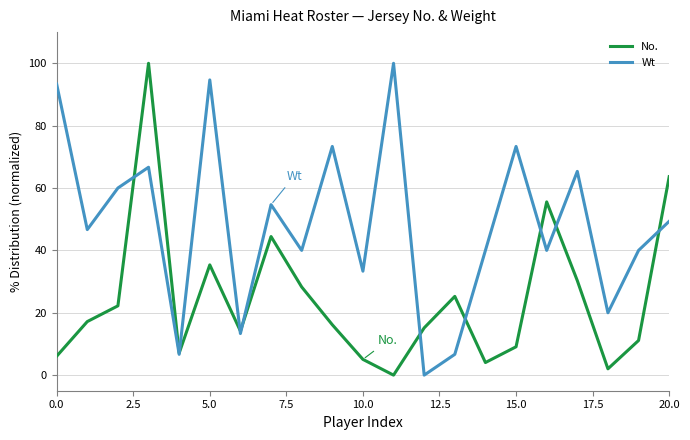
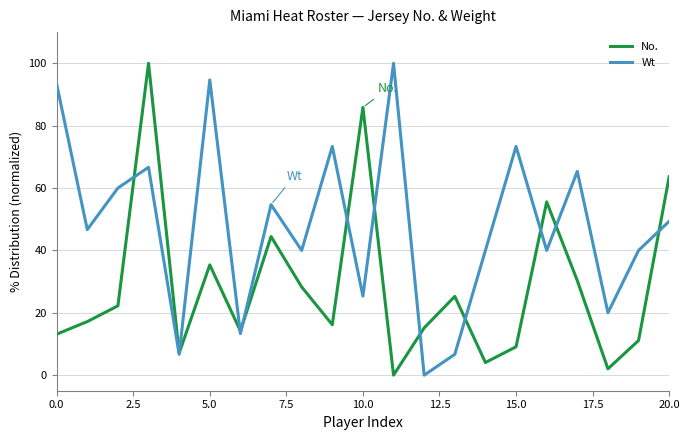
No., 0.0: 6 -> 13
No., 10.0: 5 -> 86
Wt, 10.0: 33 -> 25
